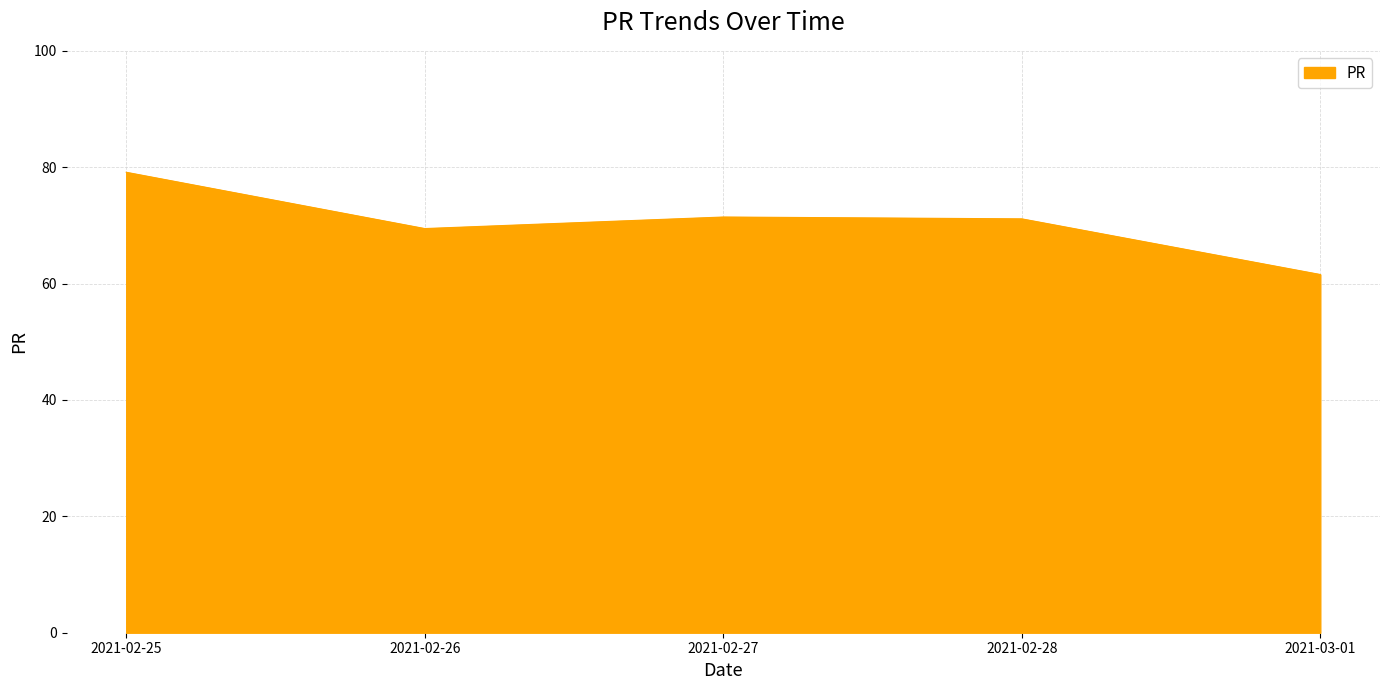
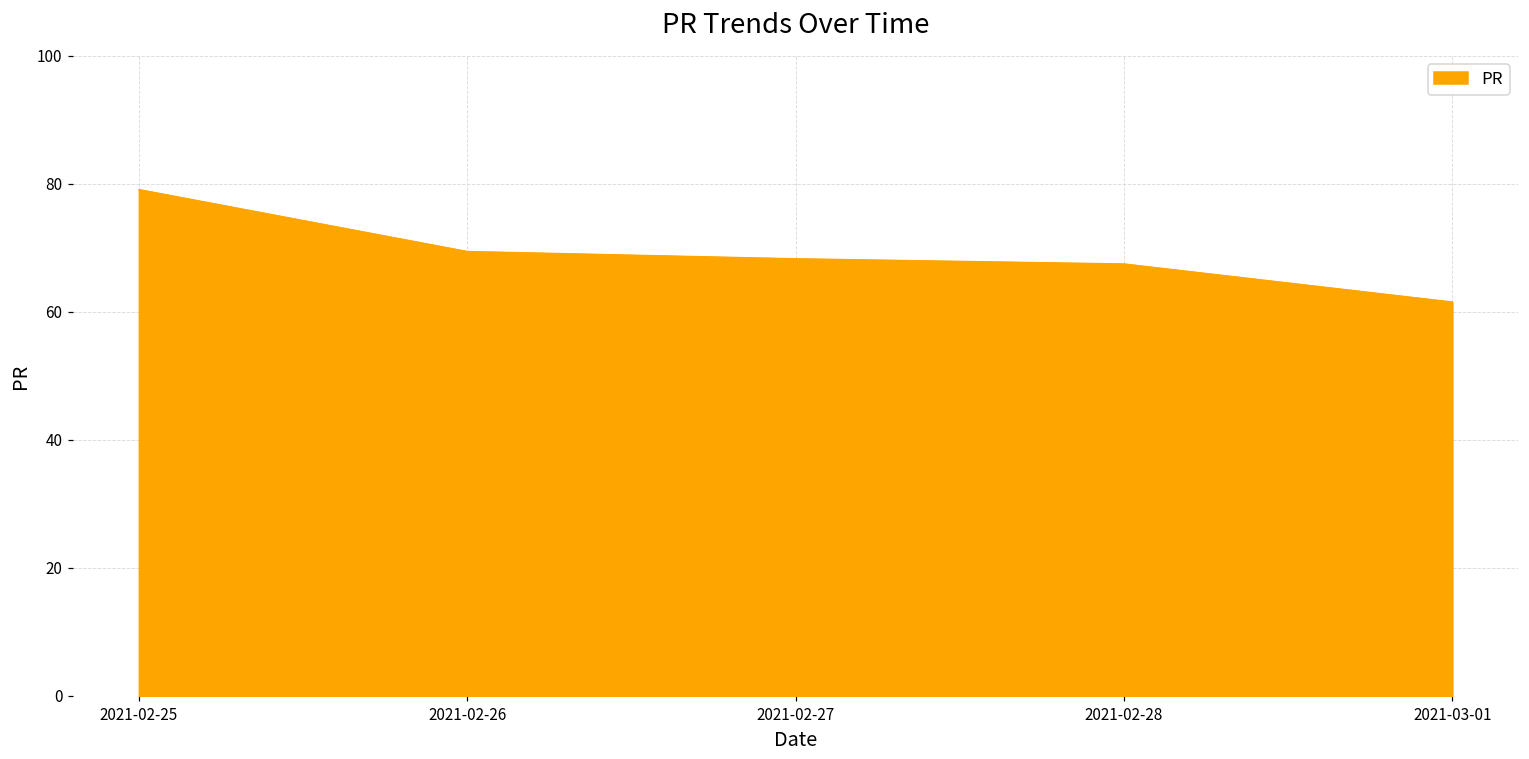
2021-02-27: 71 -> 68
2021-02-28: 71 -> 68
